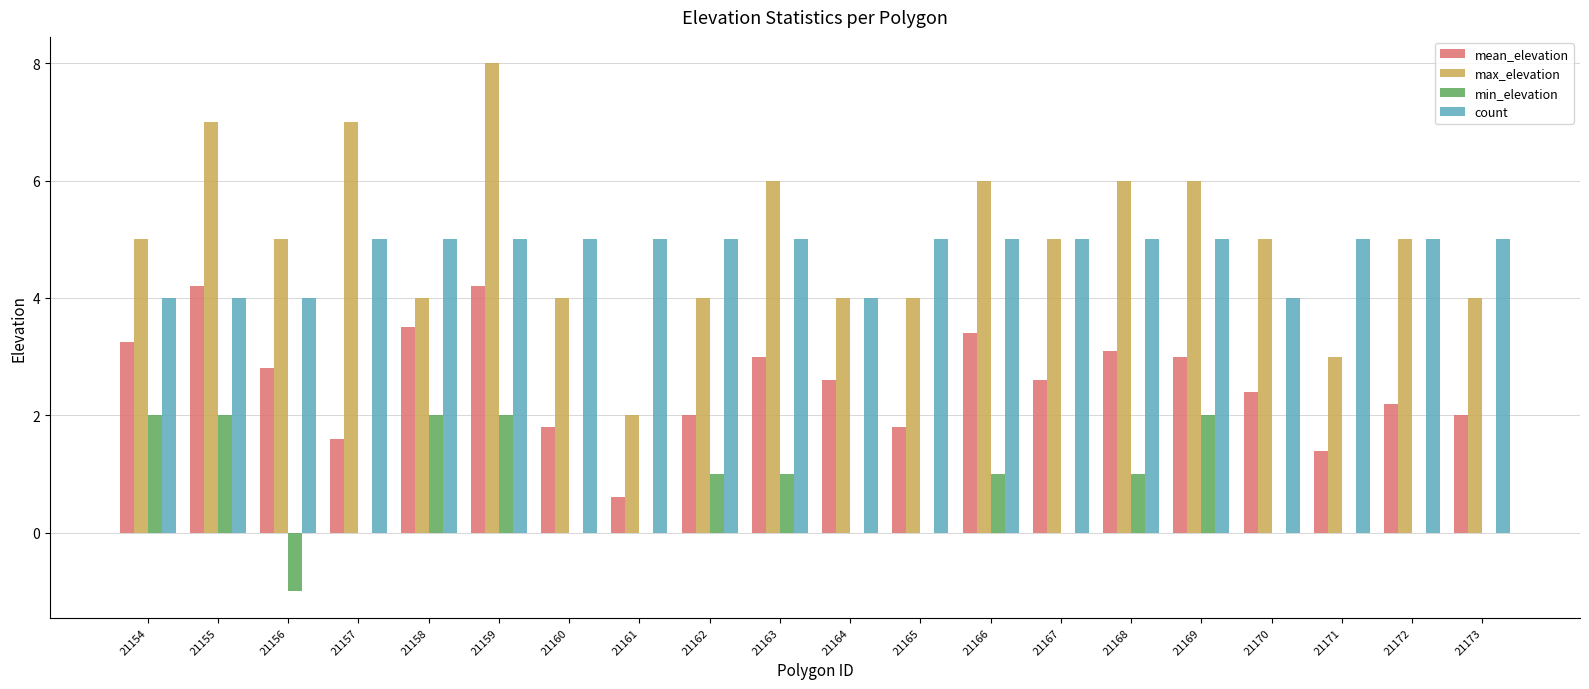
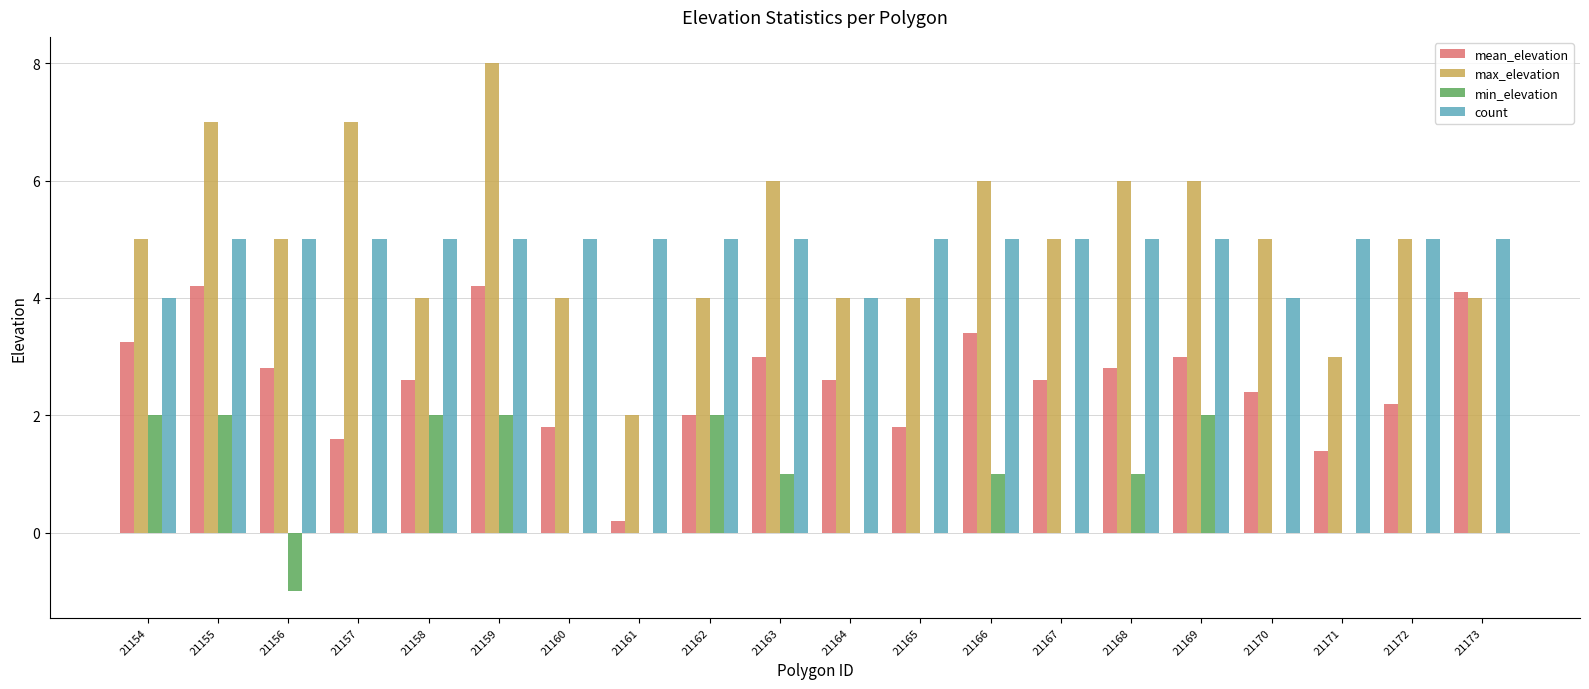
count, 21155: 4 -> 5
count, 21156: 4 -> 5
mean_elevation, 21158: 3.5 -> 2.6
mean_elevation, 21161: 0.6 -> 0.2
min_elevation, 21162: 1 -> 2
mean_elevation, 21168: 3.1 -> 2.8
mean_elevation, 21173: 2.0 -> 4.1
